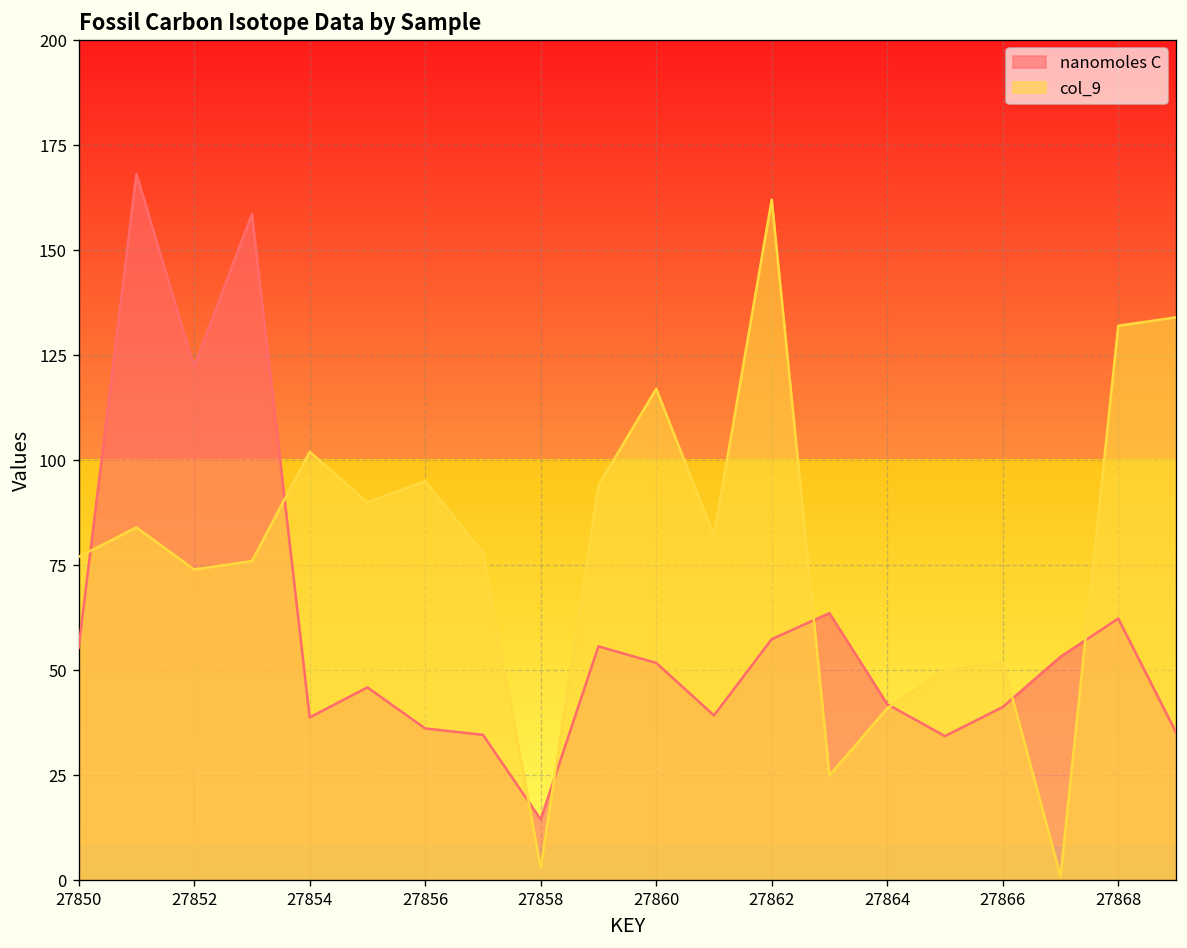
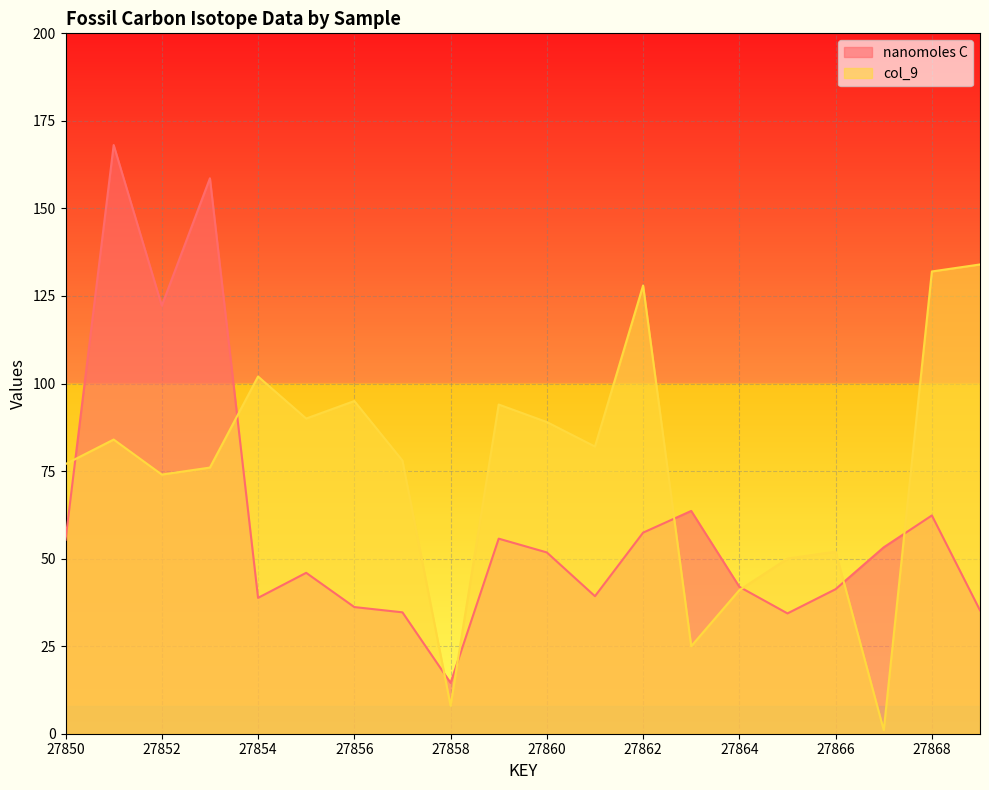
col_9, 27858: 3 -> 8
col_9, 27860: 117 -> 89
col_9, 27862: 162 -> 128
